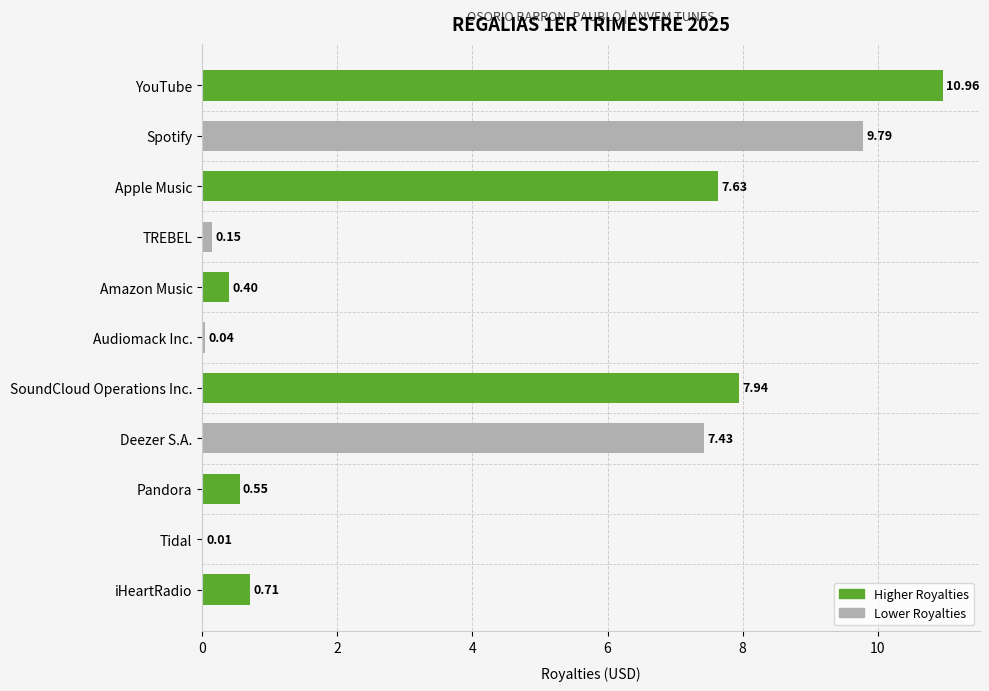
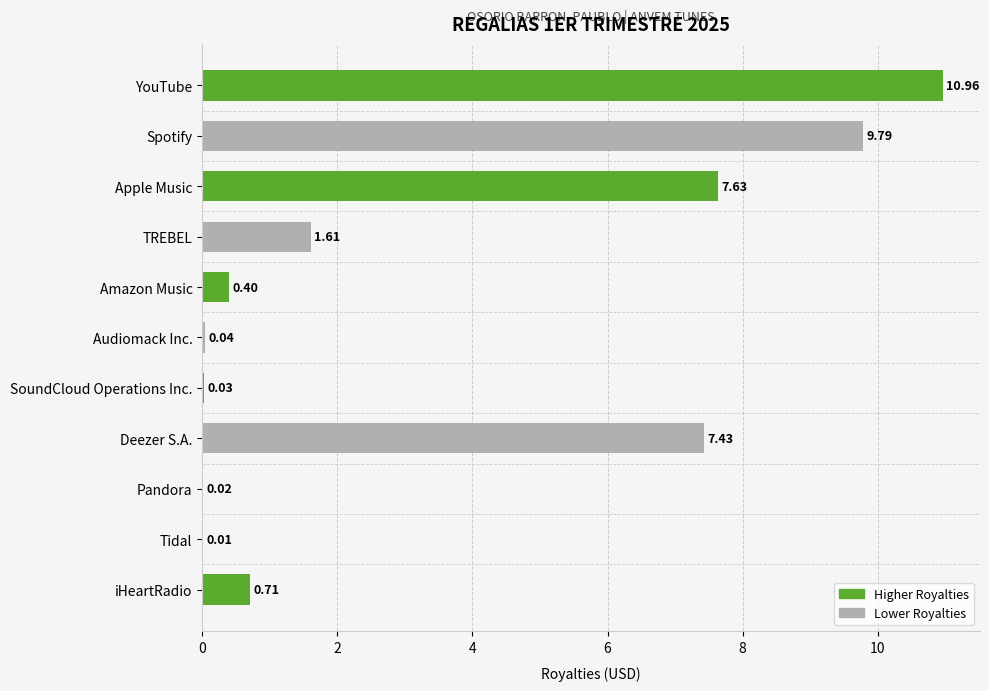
TREBEL: 0.15 -> 1.61
SoundCloud Operations Inc.: 7.94 -> 0.03
Pandora: 0.55 -> 0.02
